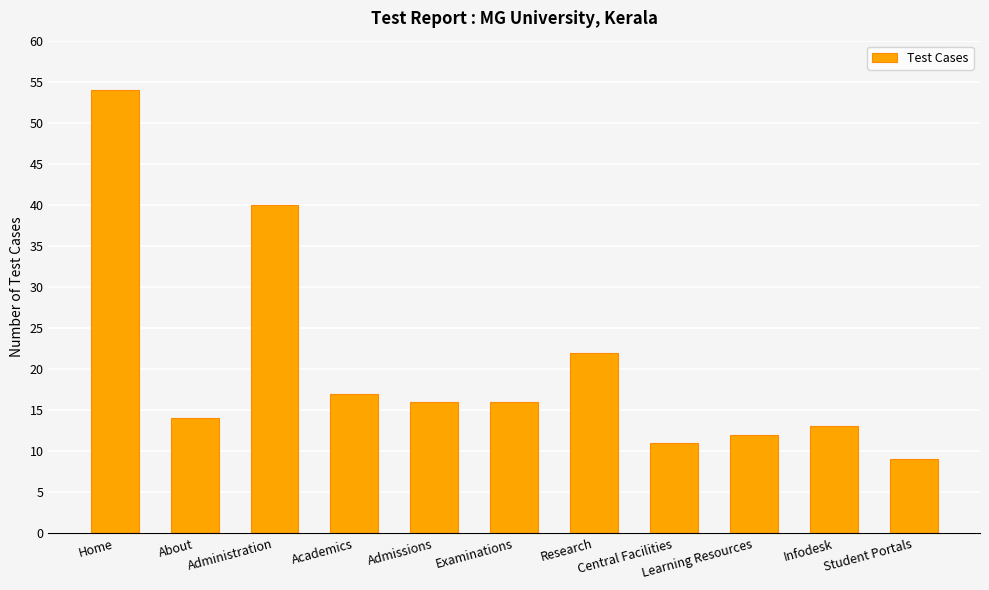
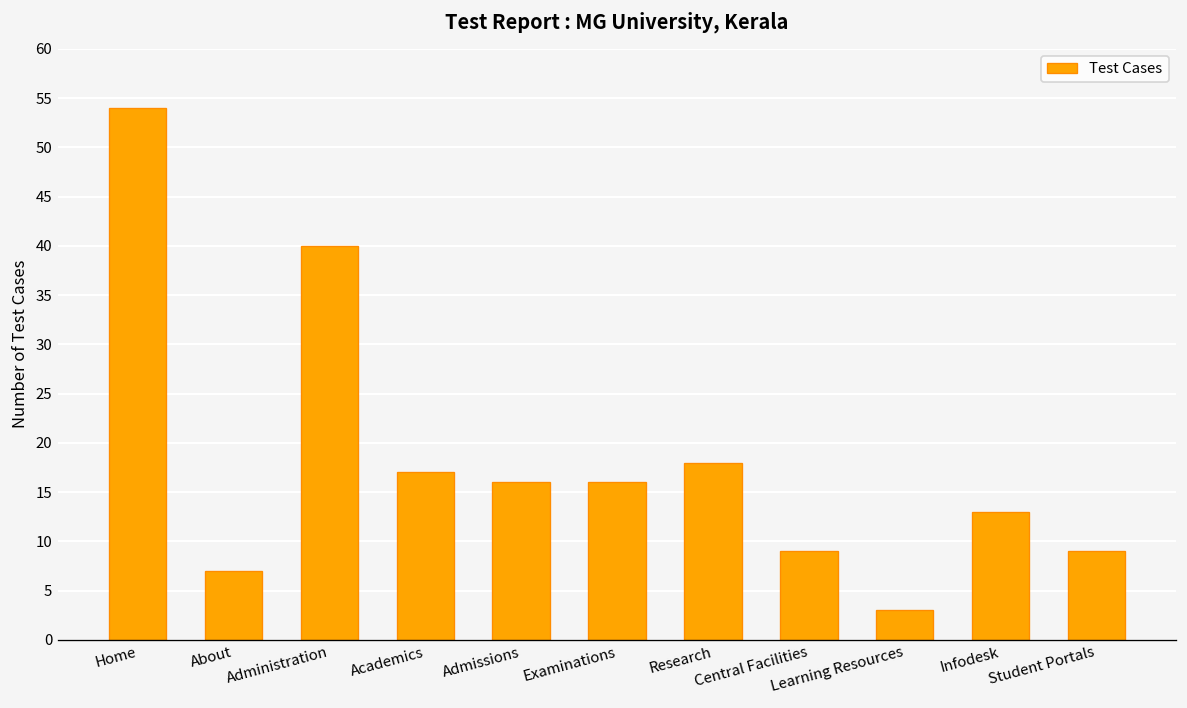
About: 14 -> 7
Research: 22 -> 18
Central Facilities: 11 -> 9
Learning Resources: 12 -> 3
